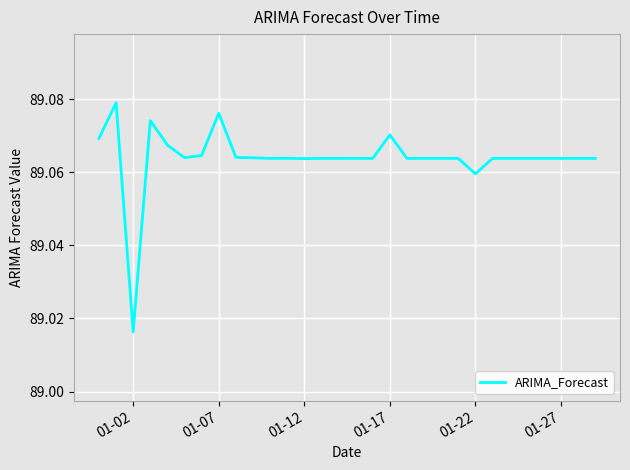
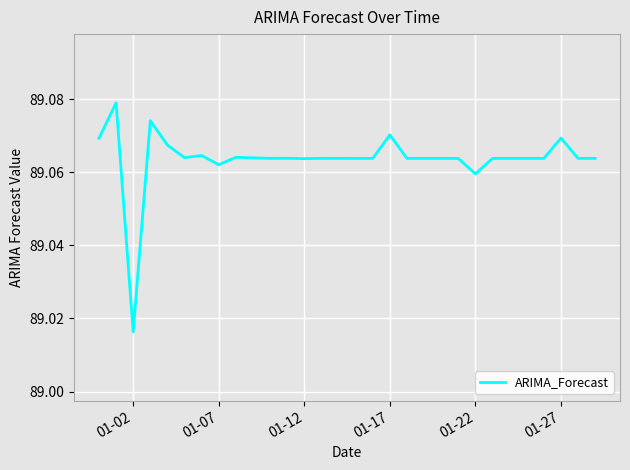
01-07: 89.076 -> 89.062
01-27: 89.064 -> 89.069
